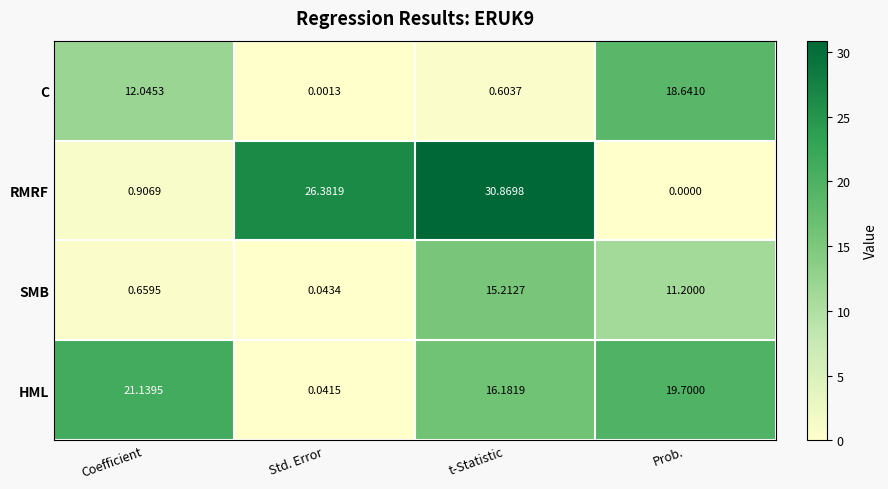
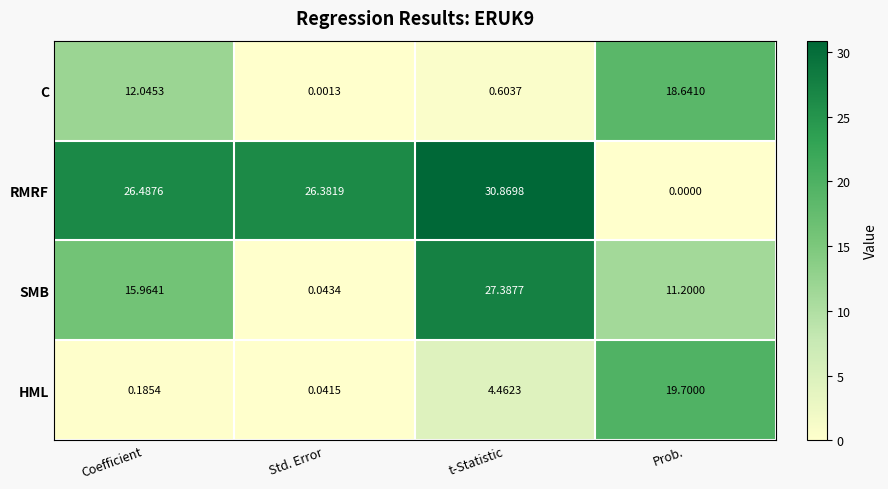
RMRF, Coefficient: 0.9069 -> 26.4876
SMB, Coefficient: 0.6595 -> 15.9641
SMB, t-Statistic: 15.2127 -> 27.3877
HML, Coefficient: 21.1395 -> 0.1854
HML, t-Statistic: 16.1819 -> 4.4623
